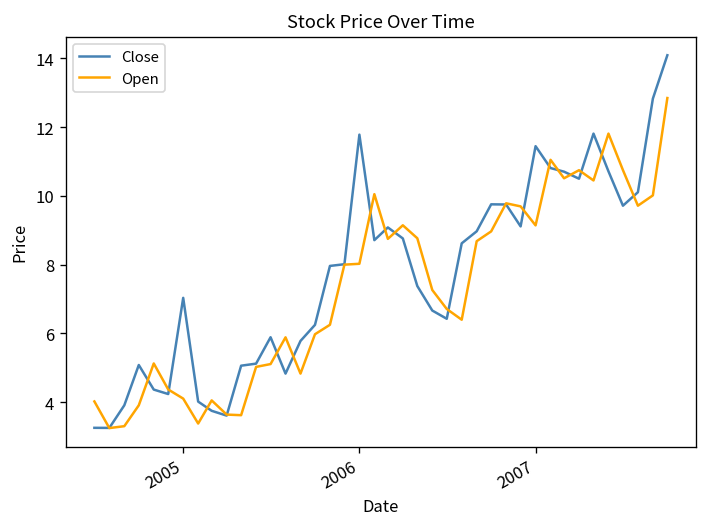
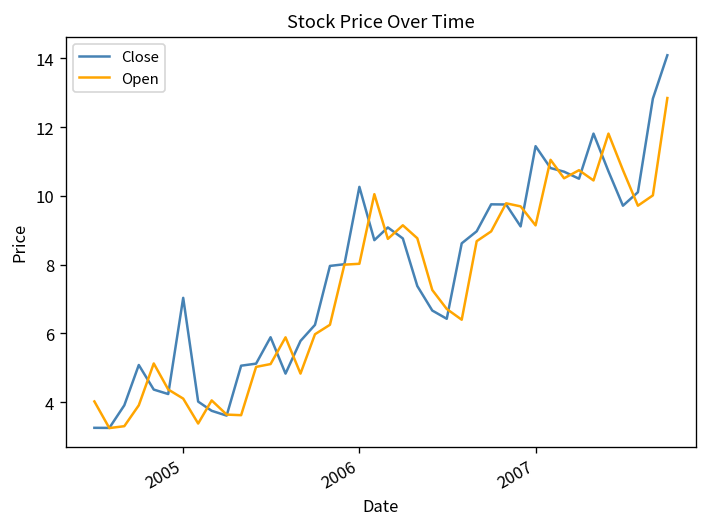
Close, 2006: 11.8 -> 10.3
